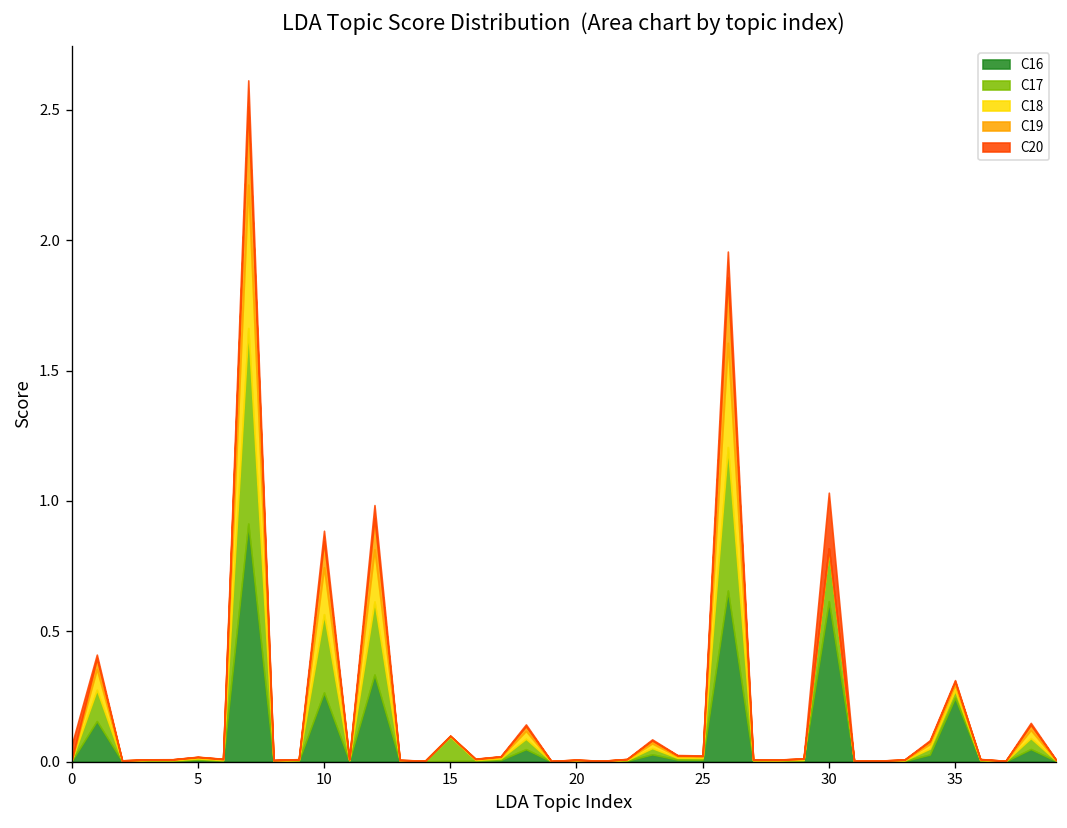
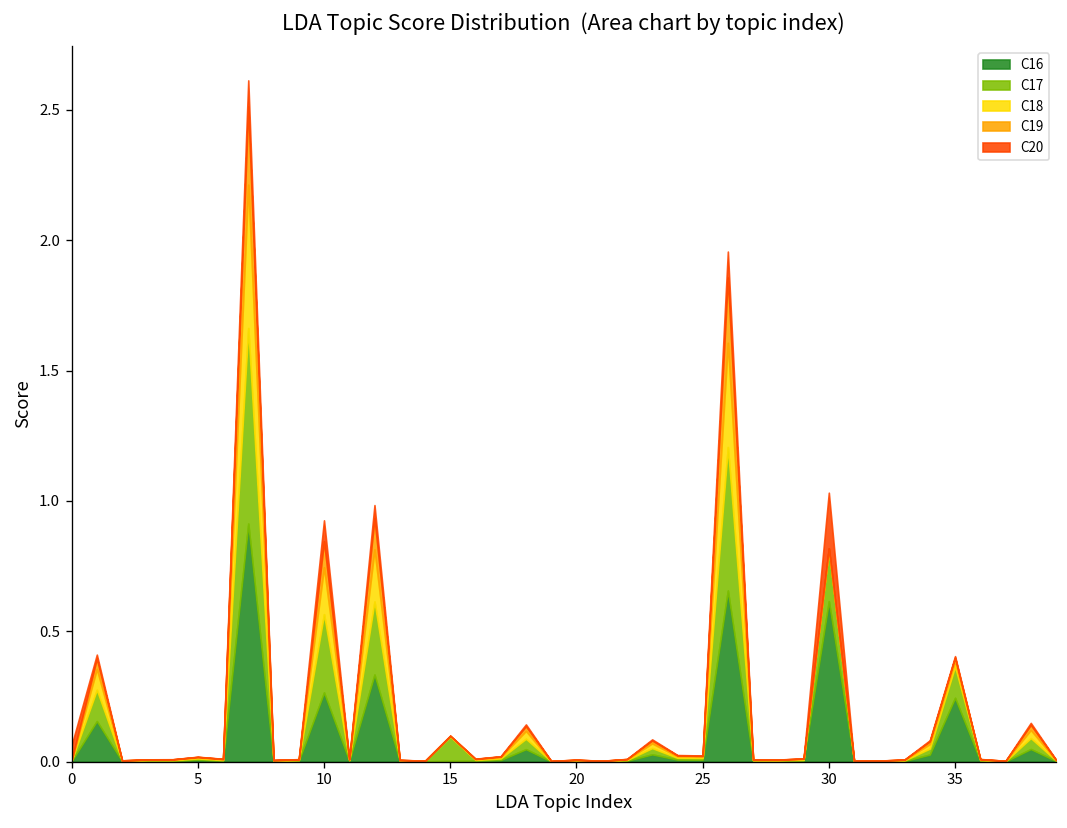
C20, 10: 0.04 -> 0.08
C17, 35: 0.03 -> 0.12
